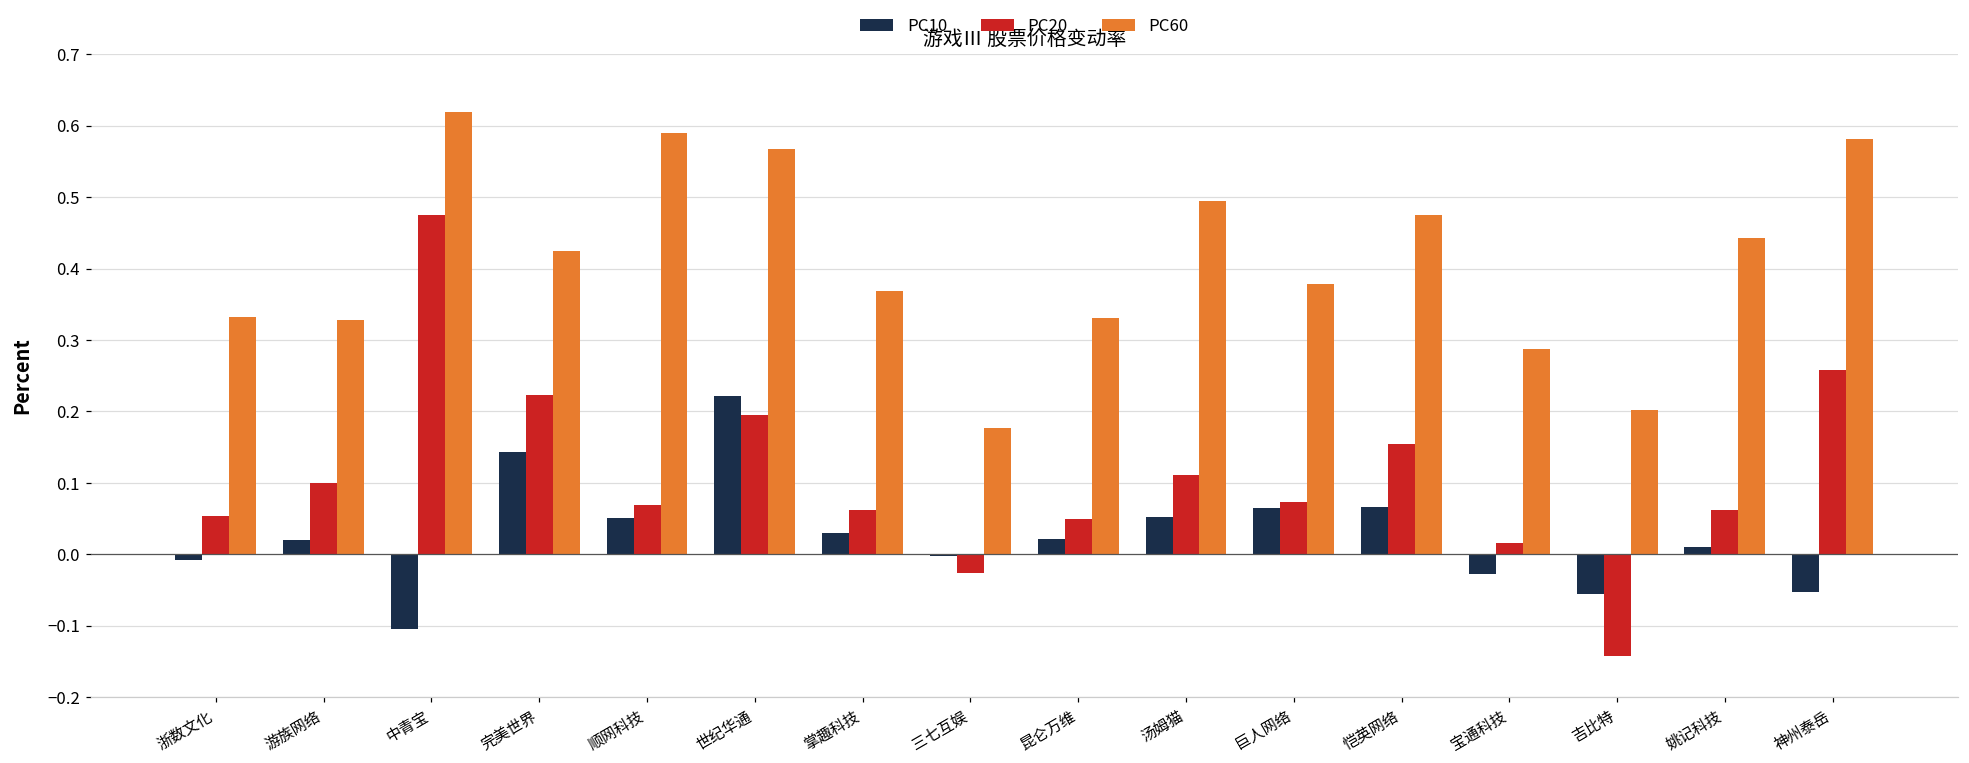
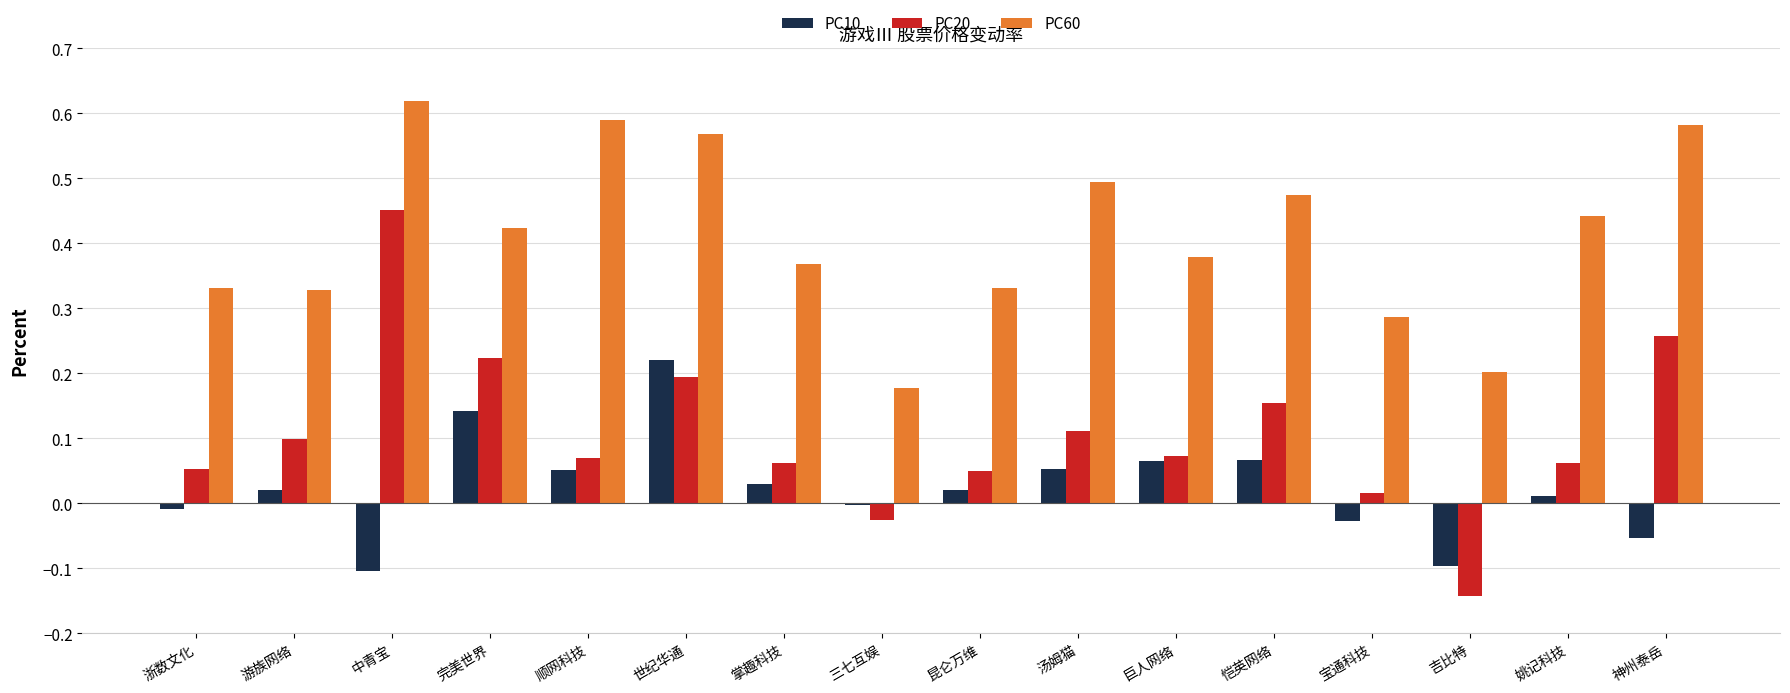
PC20, 中青宝: 0.48 -> 0.45
PC10, 吉比特: -0.06 -> -0.10
